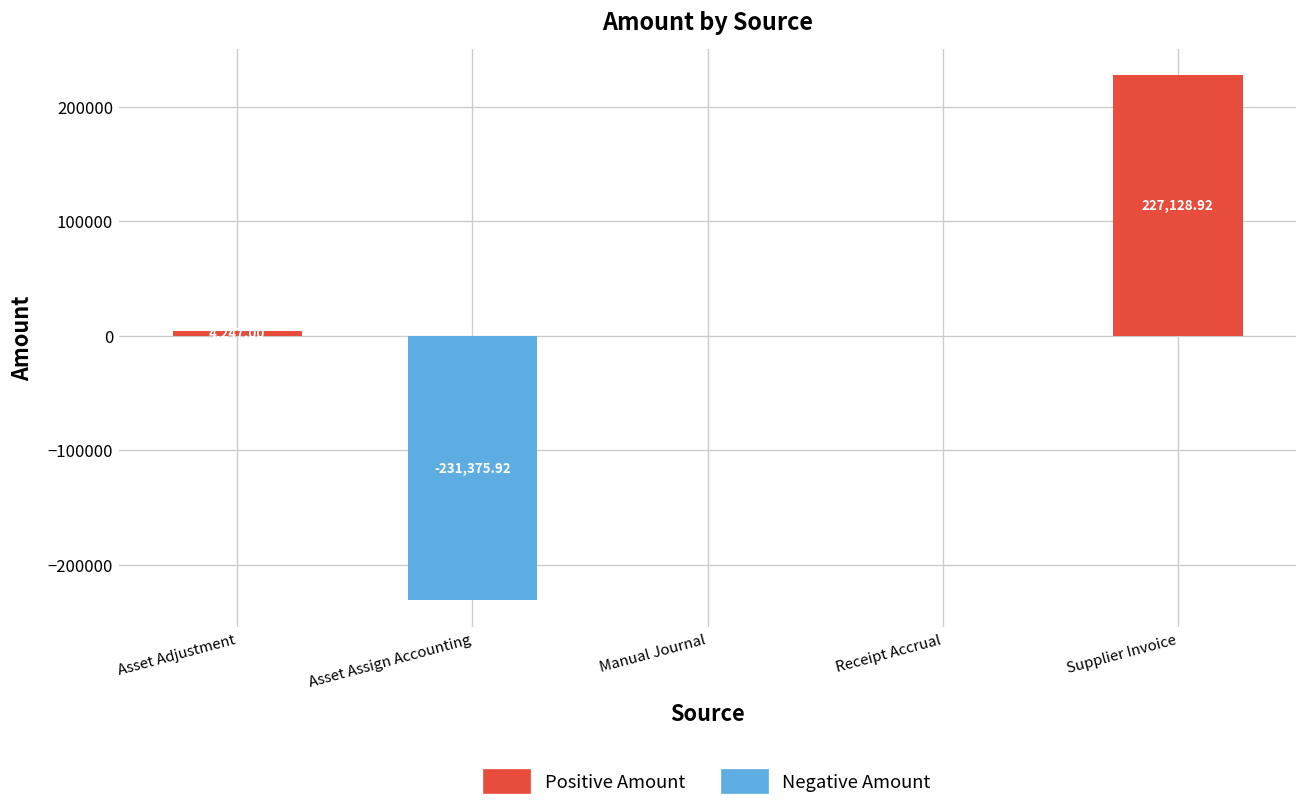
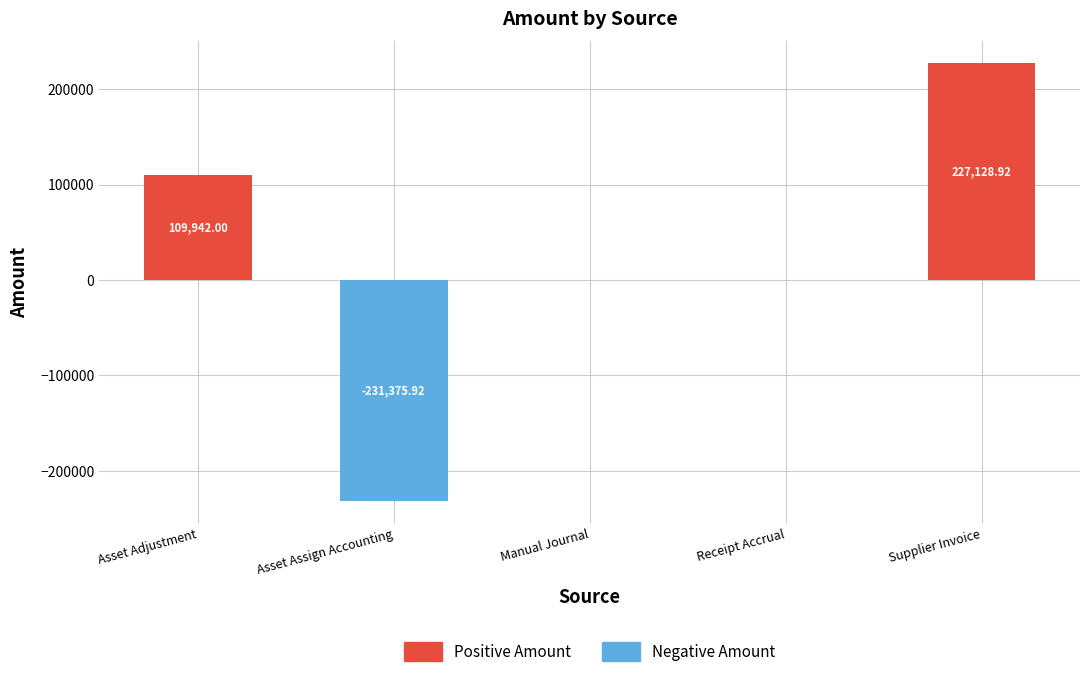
Positive Amount, Asset Adjustment: 0 -> 110000
